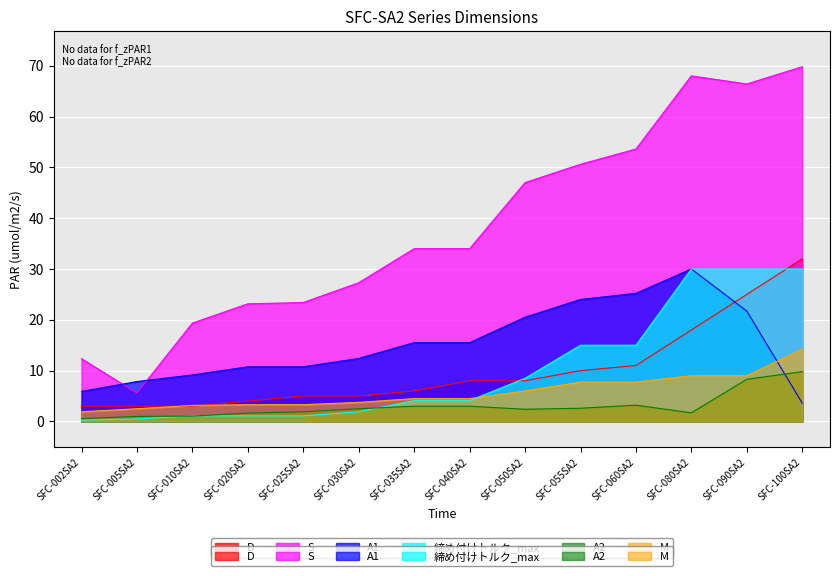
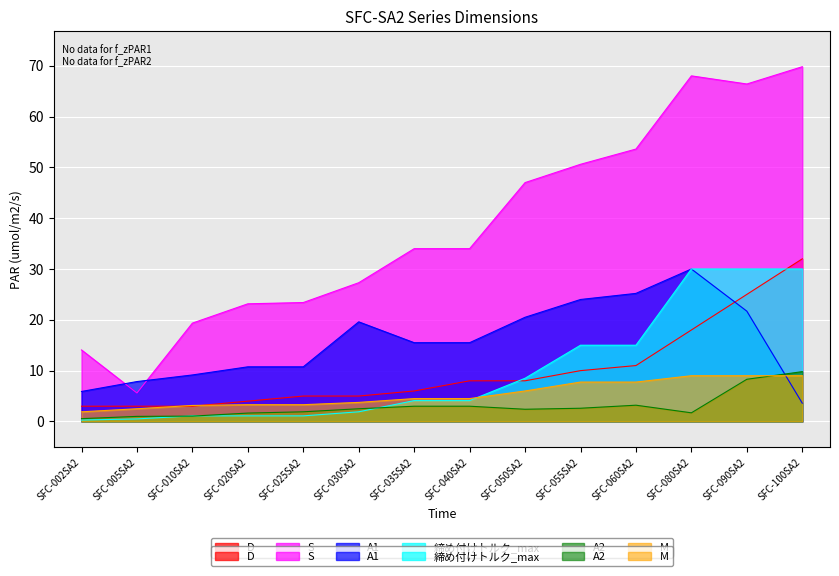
S, SFC-002SA2: 12 -> 14
A1, SFC-030SA2: 12 -> 20
M, SFC-100SA2: 14 -> 9
